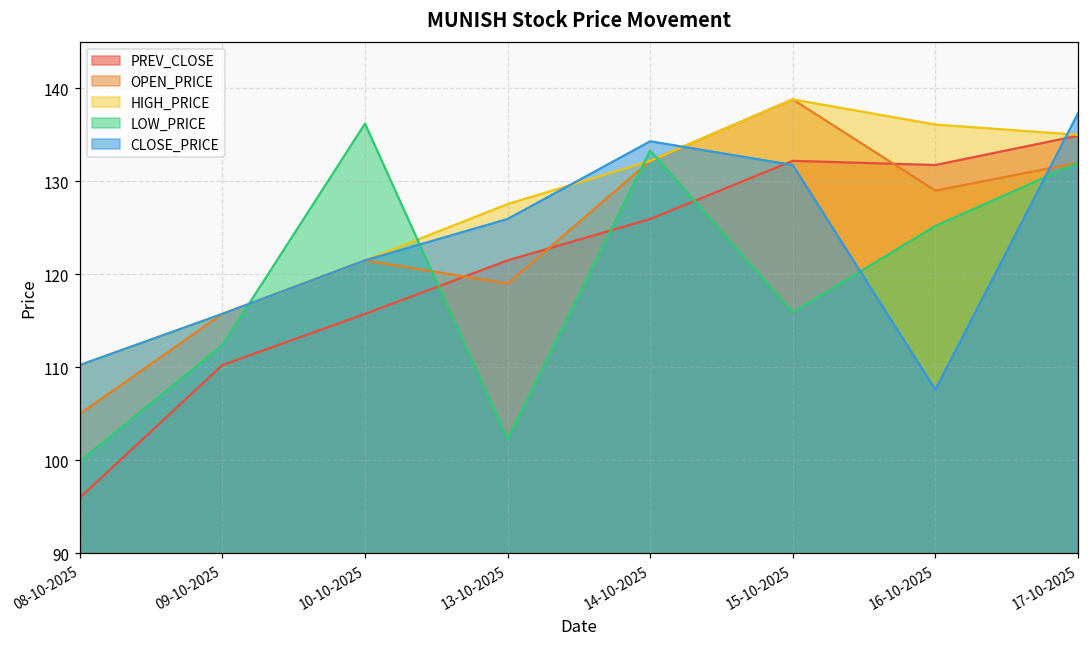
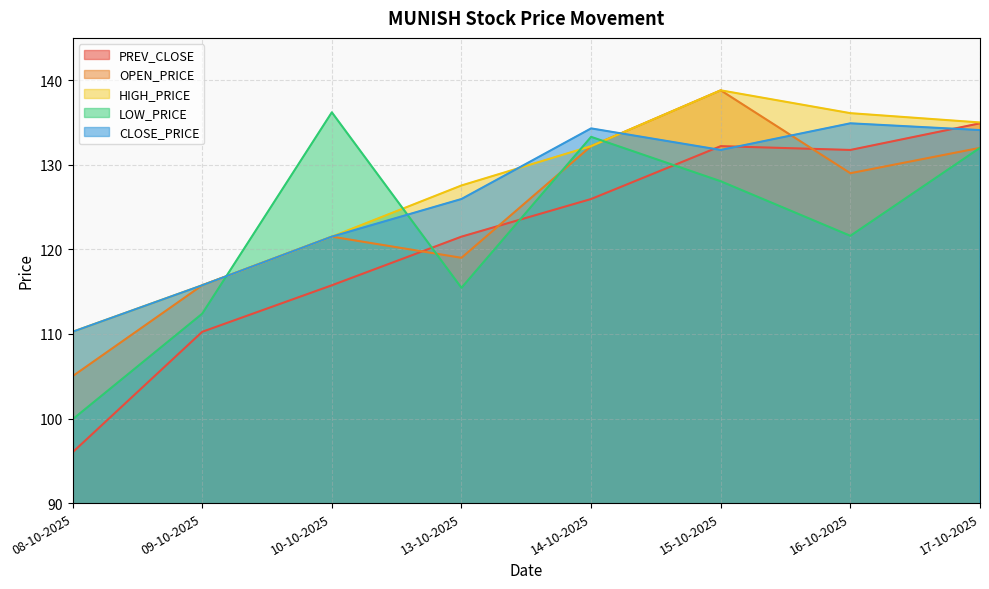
LOW_PRICE, 13-10-2025: 102 -> 115
LOW_PRICE, 15-10-2025: 116 -> 128
LOW_PRICE, 16-10-2025: 125 -> 122
CLOSE_PRICE, 16-10-2025: 108 -> 135
CLOSE_PRICE, 17-10-2025: 137 -> 134
